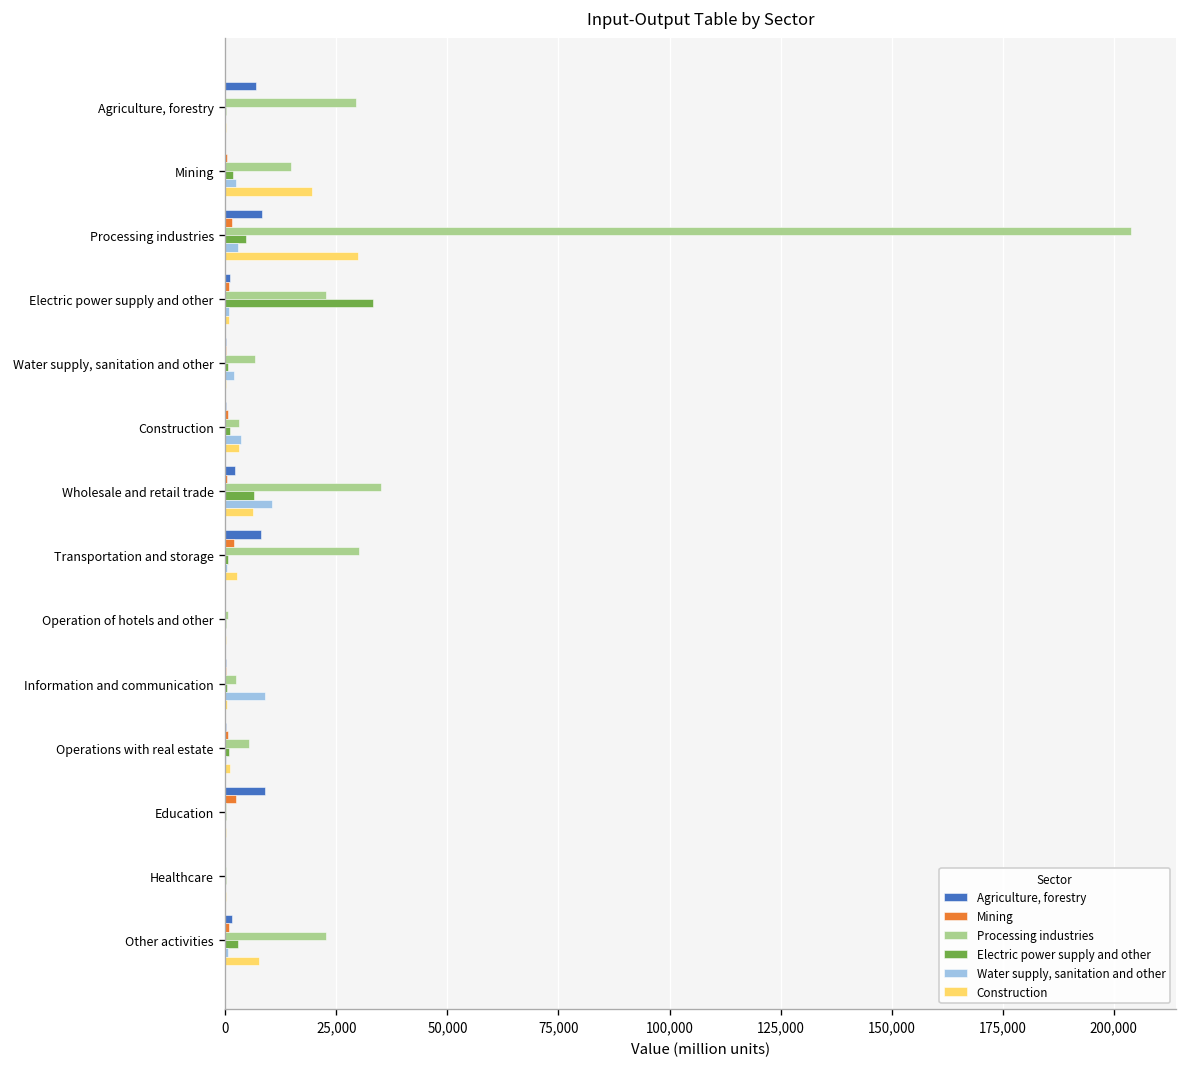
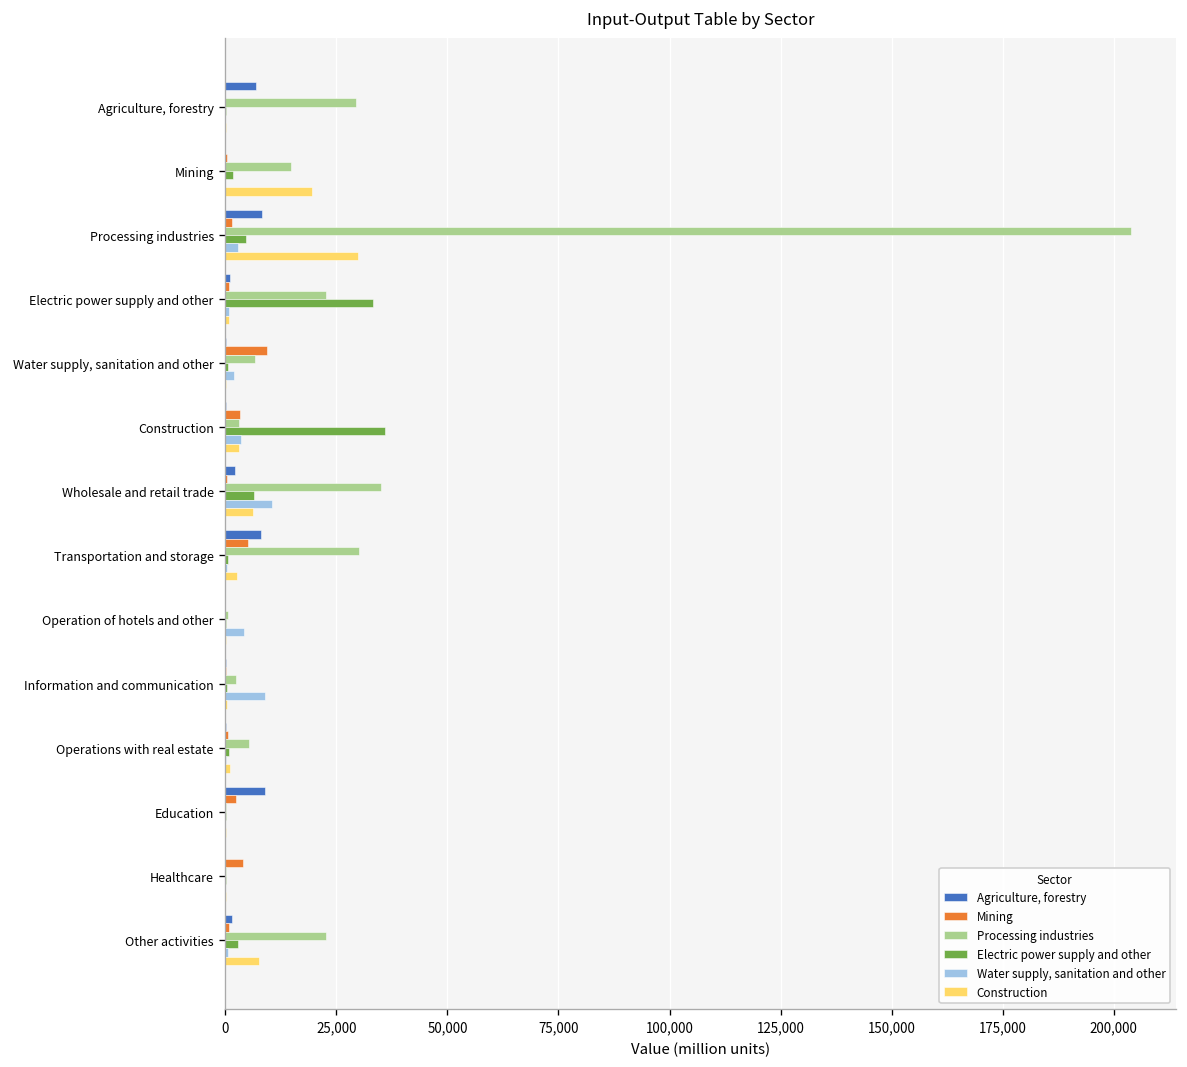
Water supply, sanitation and other, Mining: 2,000 -> 0
Mining, Water supply, sanitation and other: 0 -> 9,000
Mining, Construction: 1,000 -> 3,000
Electric power supply and other, Construction: 1,000 -> 36,000
Mining, Transportation and storage: 2,000 -> 5,000
Water supply, sanitation and other, Operation of hotels and other: 0 -> 4,000
Mining, Healthcare: 0 -> 4,000
